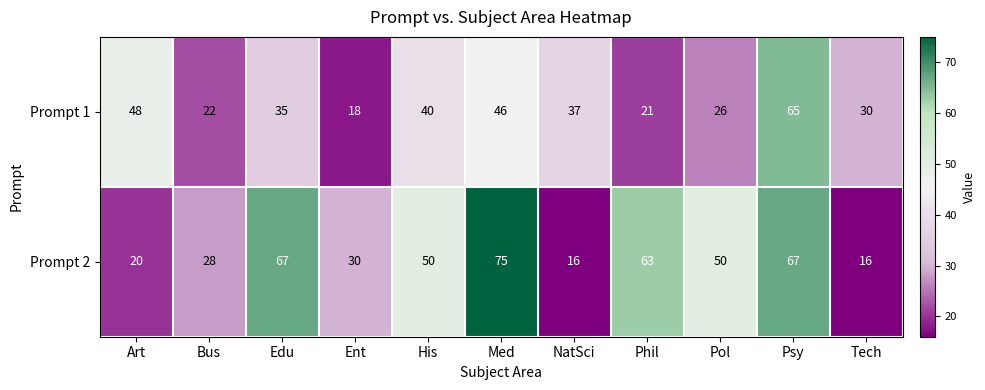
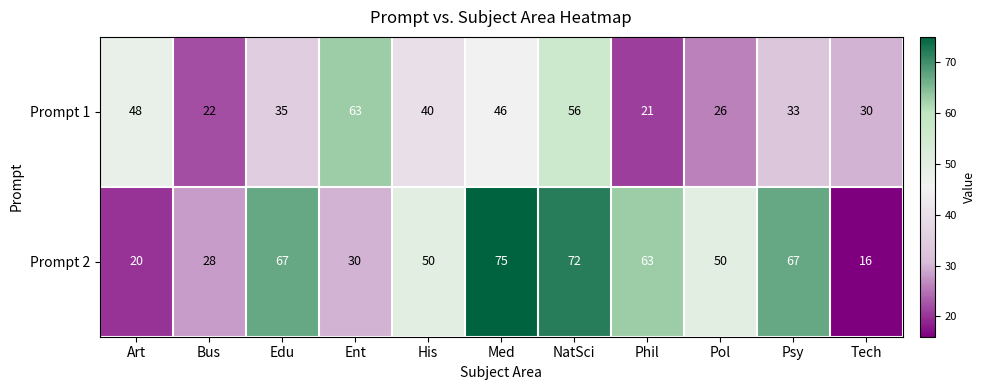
Prompt 1, Ent: 18 -> 63
Prompt 1, NatSci: 37 -> 56
Prompt 1, Psy: 65 -> 33
Prompt 2, NatSci: 16 -> 72
